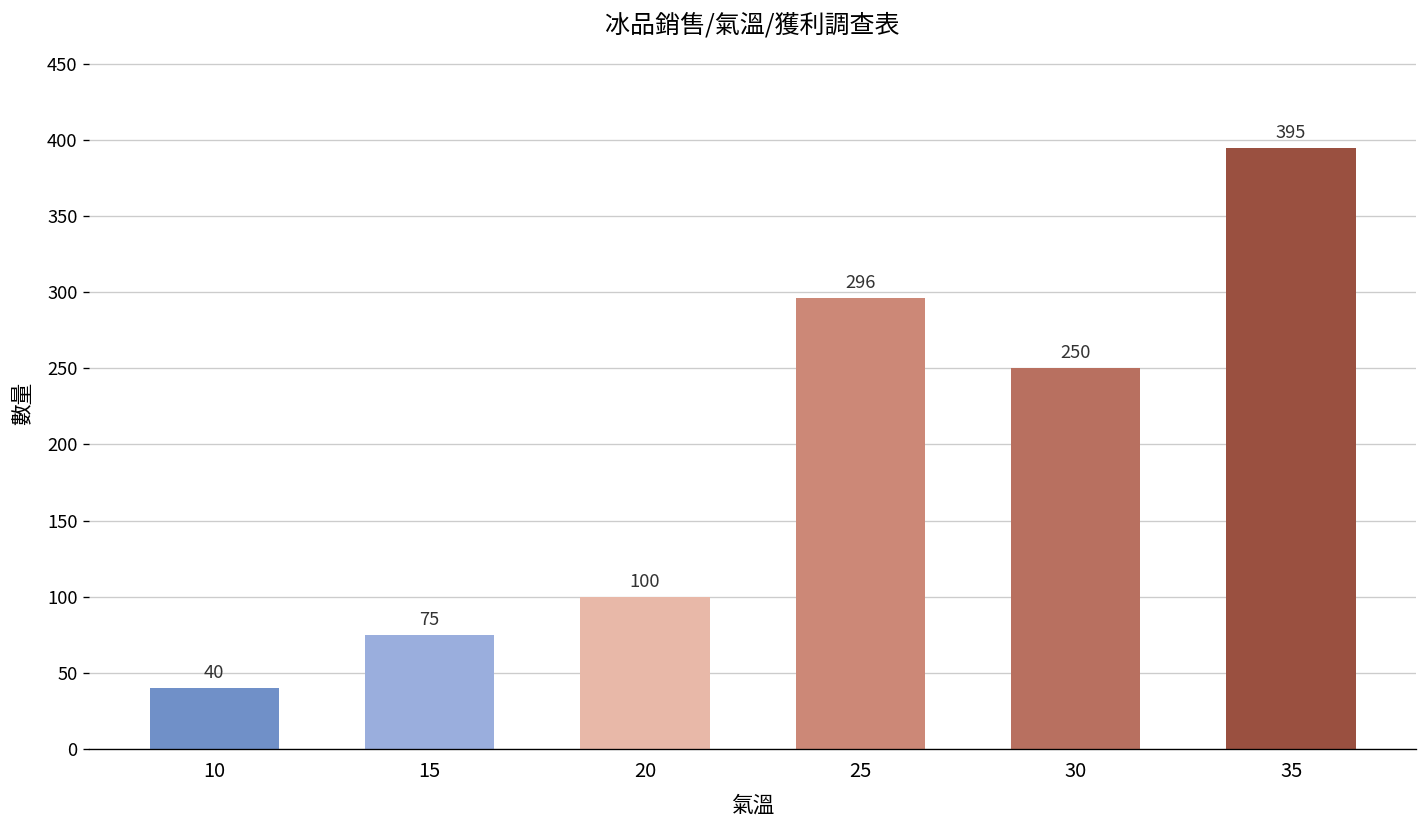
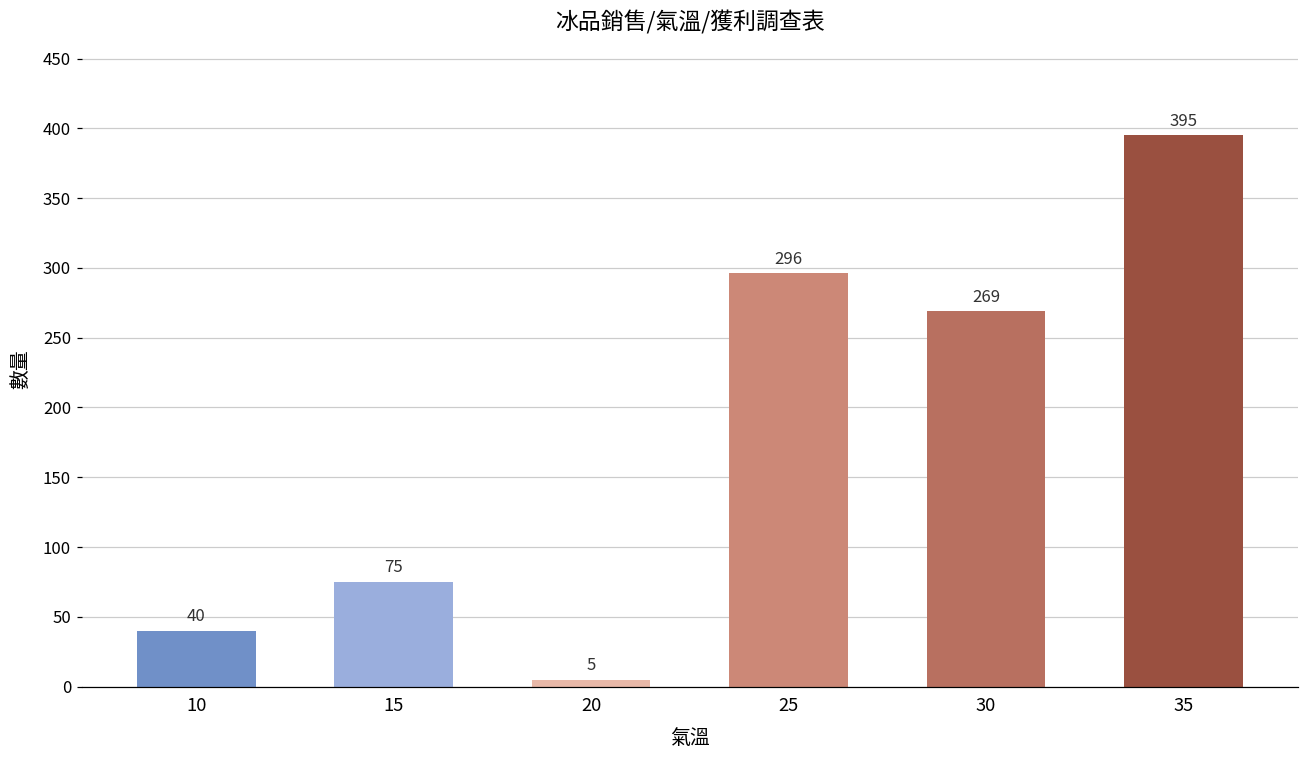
20: 100 -> 5
30: 250 -> 269
